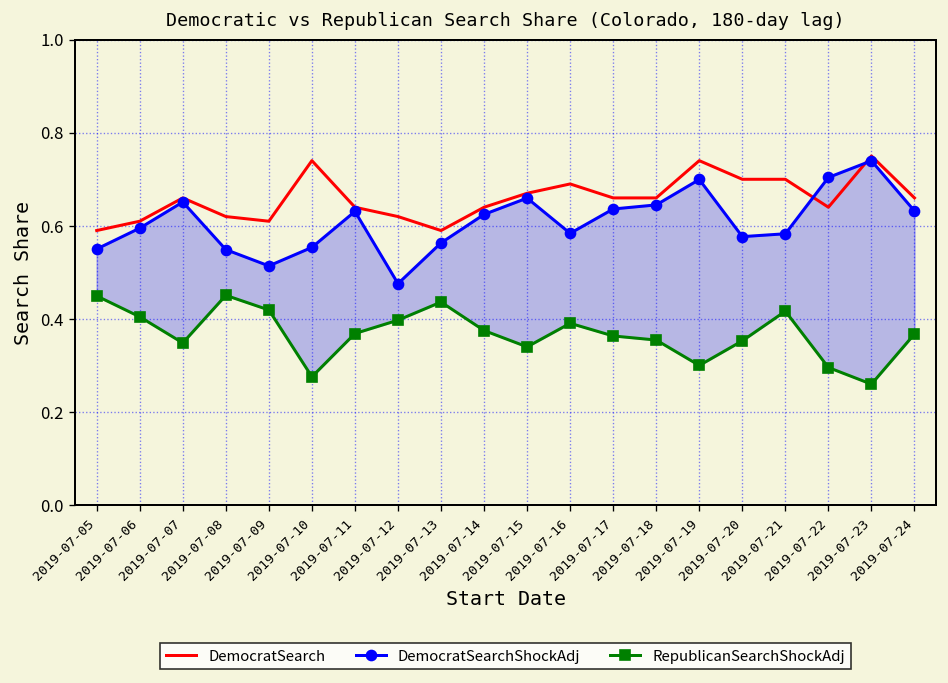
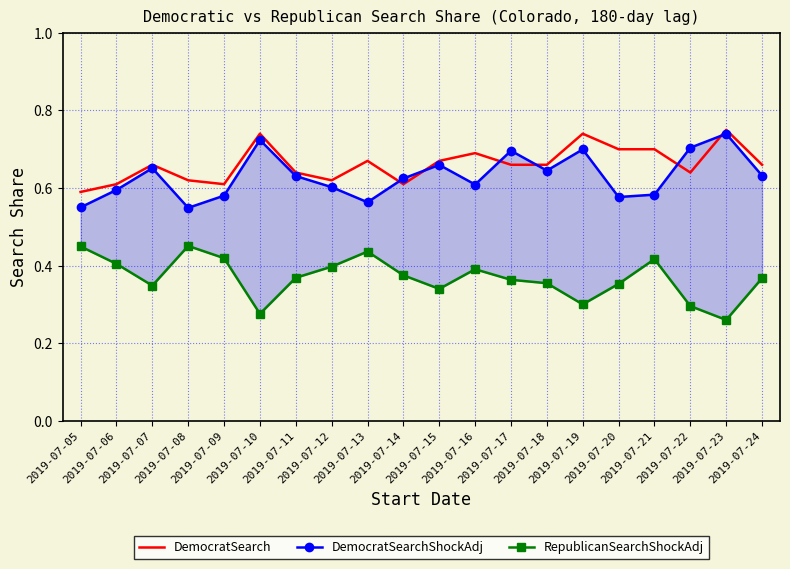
DemocratSearchShockAdj, 2019-07-09: 0.51 -> 0.58
DemocratSearchShockAdj, 2019-07-10: 0.55 -> 0.72
DemocratSearchShockAdj, 2019-07-12: 0.48 -> 0.60
DemocratSearch, 2019-07-13: 0.59 -> 0.67
DemocratSearch, 2019-07-14: 0.64 -> 0.61
DemocratSearchShockAdj, 2019-07-16: 0.58 -> 0.61
DemocratSearchShockAdj, 2019-07-17: 0.64 -> 0.70
